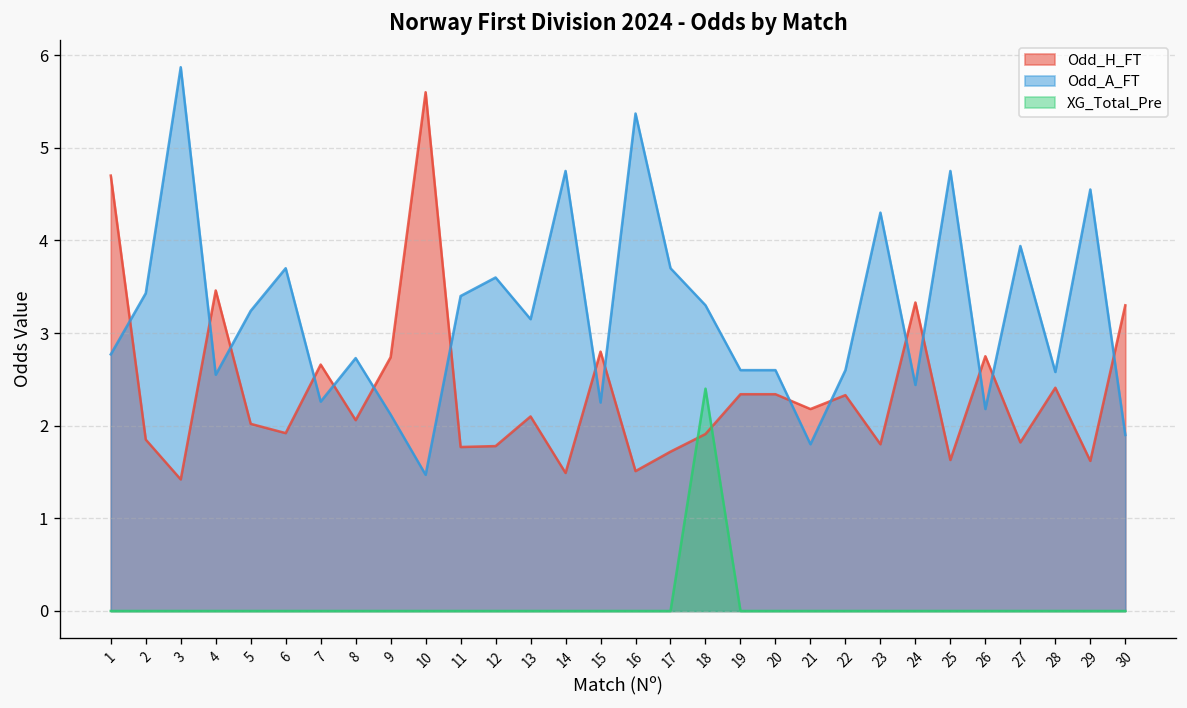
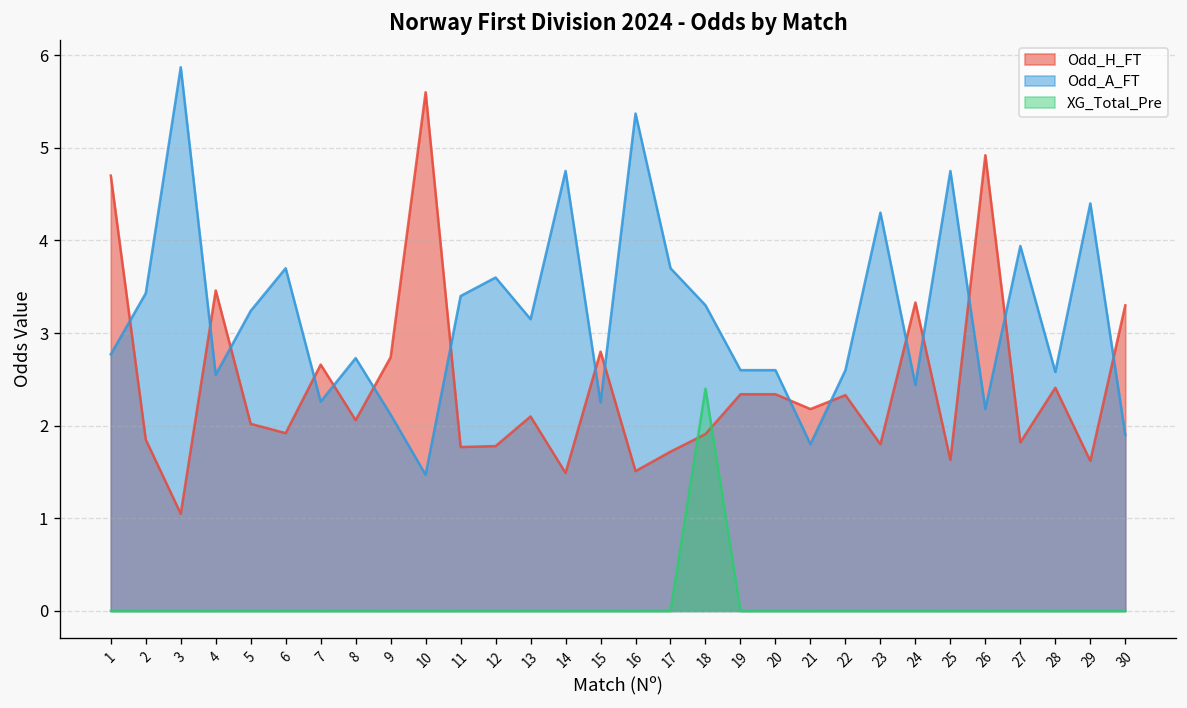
Odd_H_FT, 3: 1.4 -> 1.1
Odd_H_FT, 26: 2.8 -> 4.9
Odd_A_FT, 29: 4.6 -> 4.4
